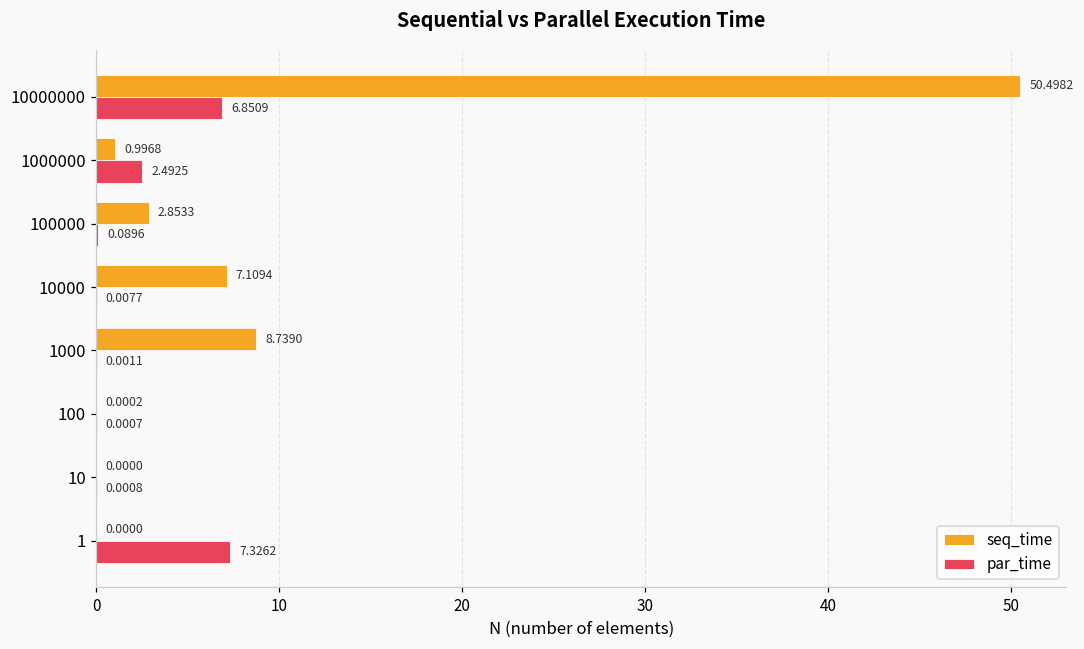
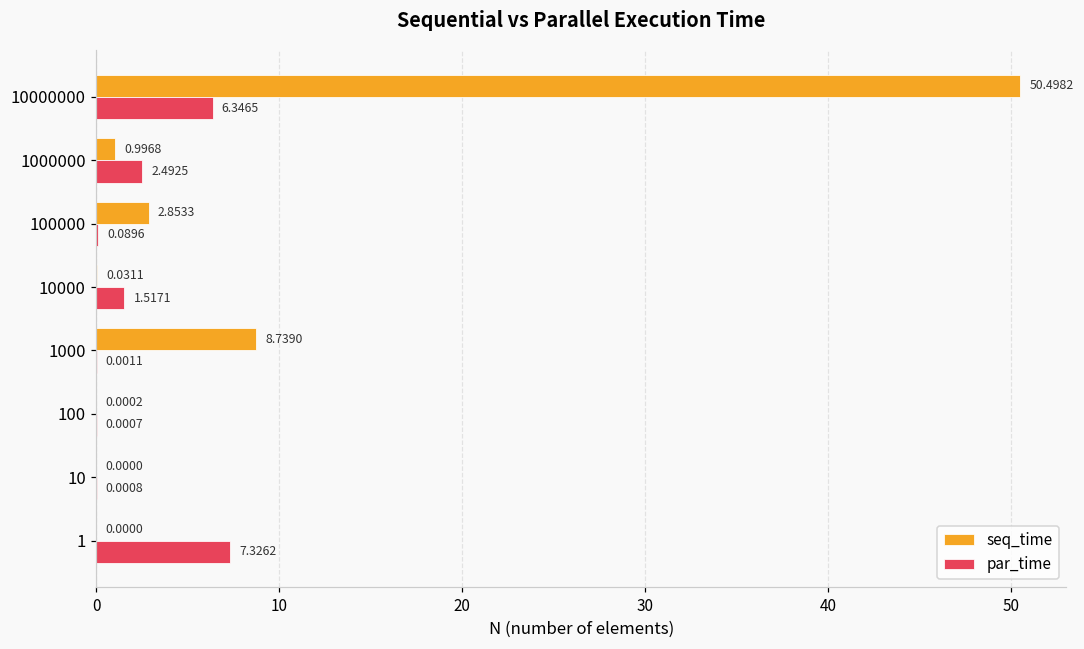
par_time, 10000000: 6.8509 -> 6.3465
seq_time, 10000: 7.1094 -> 0.0311
par_time, 10000: 0.0077 -> 1.5171
